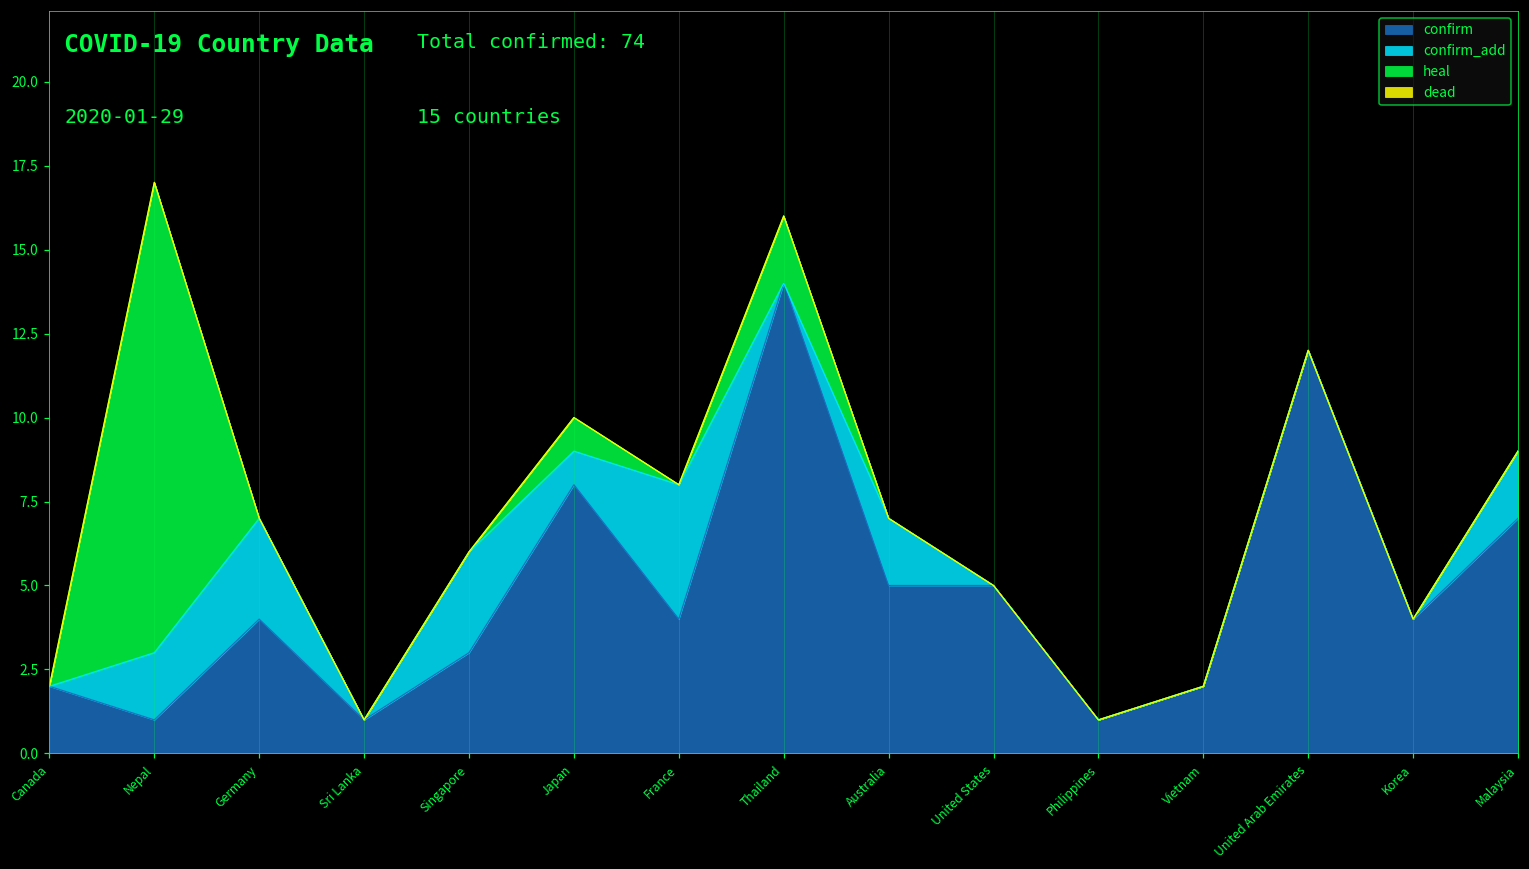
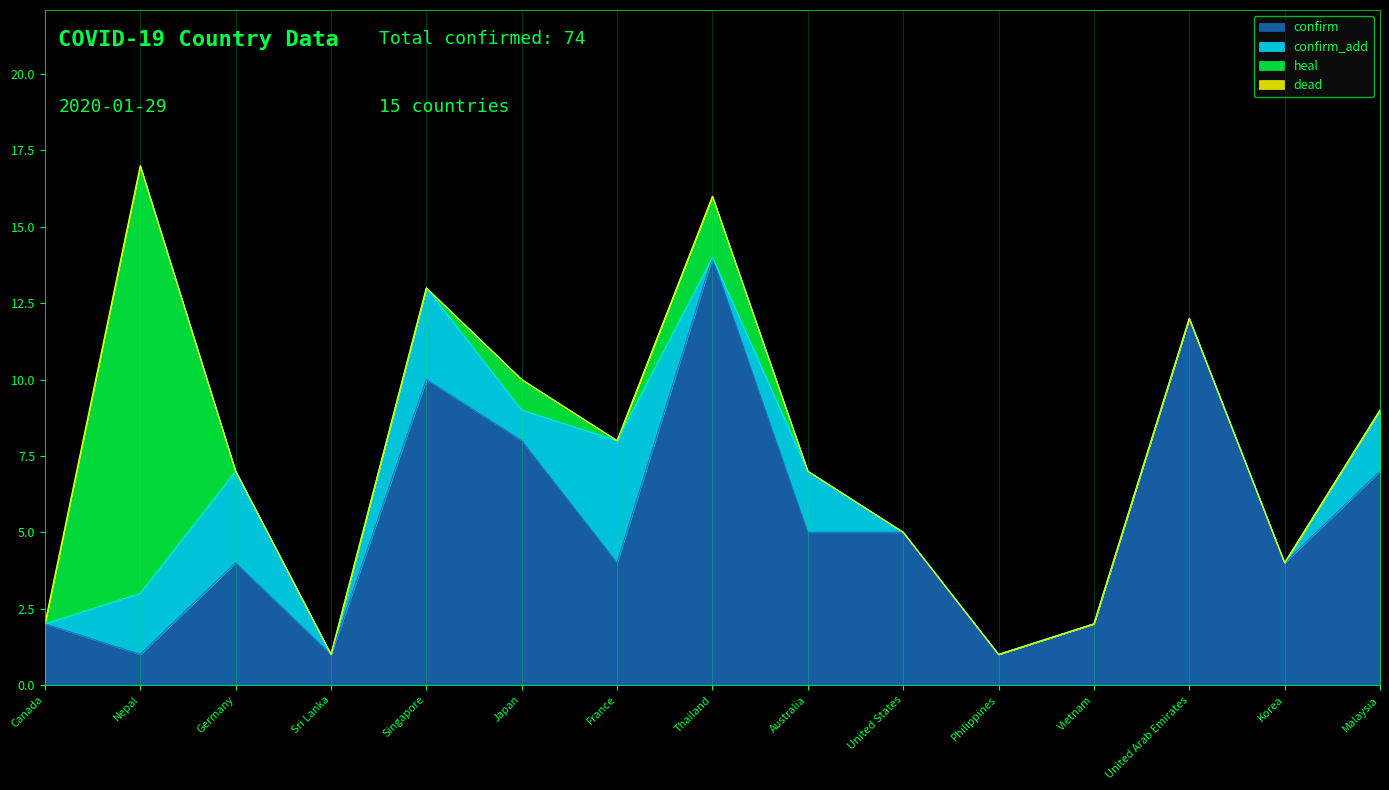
confirm, Singapore: 3 -> 10
